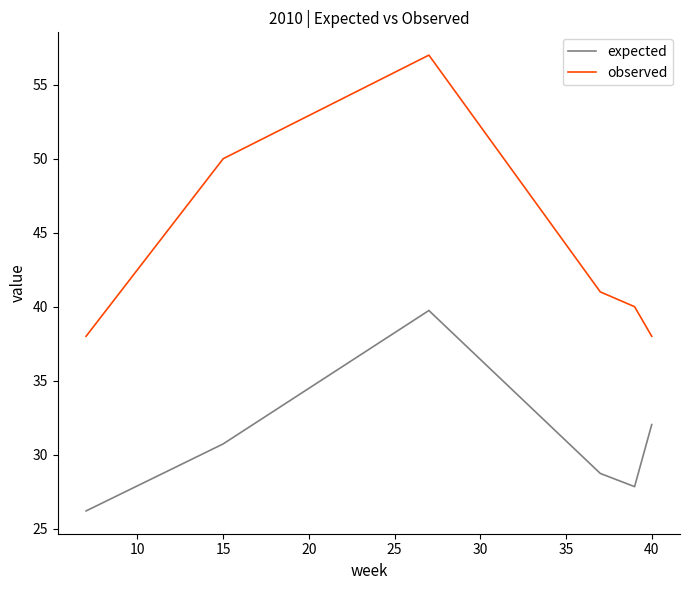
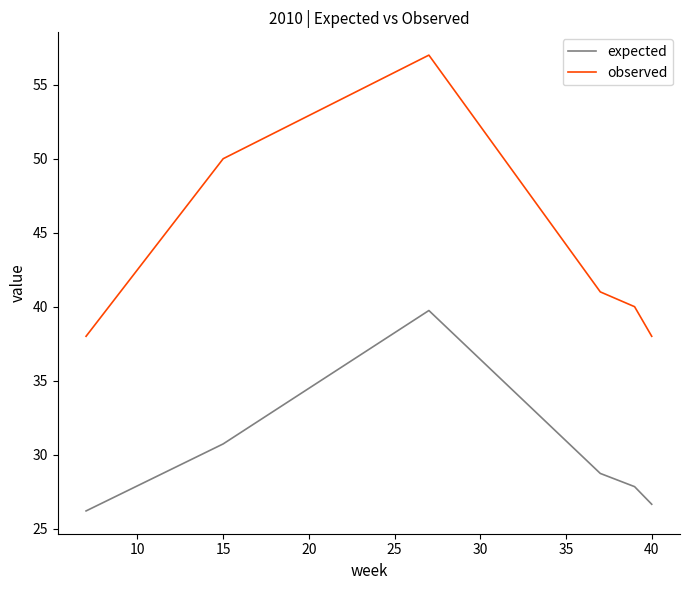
expected, 40: 32.0 -> 26.6
